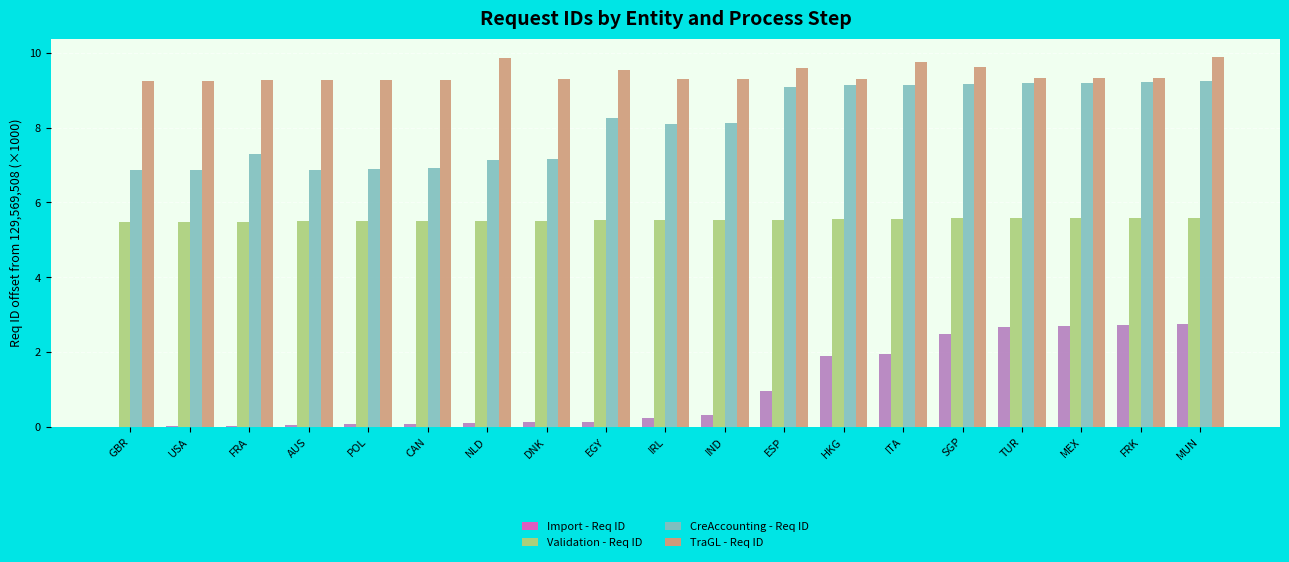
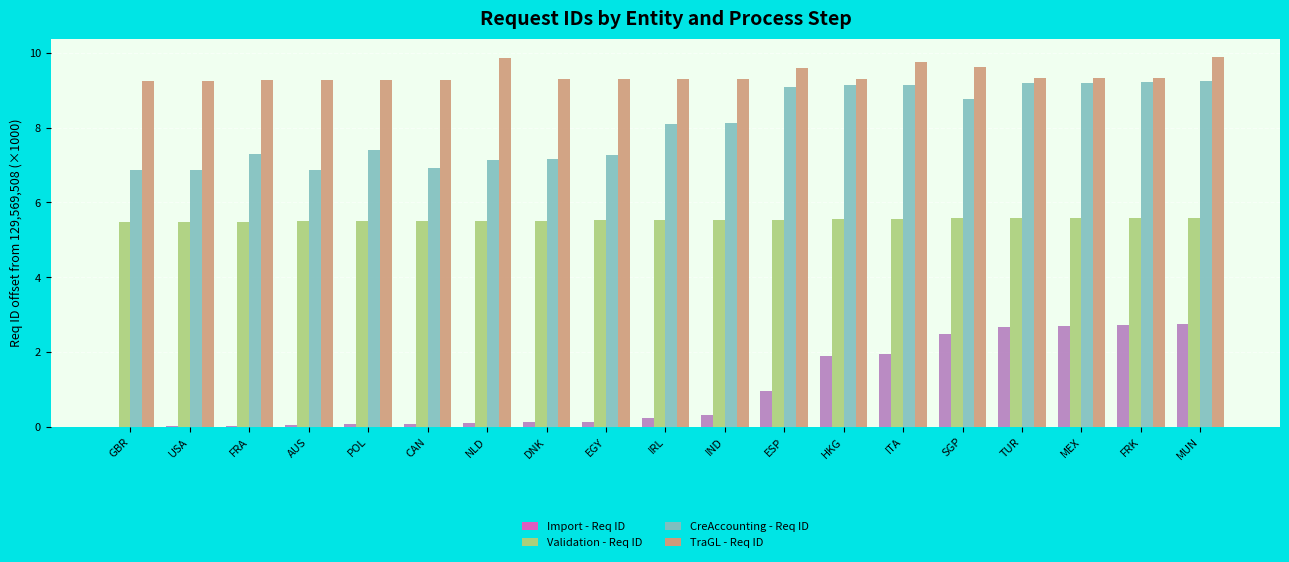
CreAccounting - Req ID, POL: 6.9 -> 7.4
CreAccounting - Req ID, EGY: 8.3 -> 7.3
TraGL - Req ID, EGY: 9.5 -> 9.3
CreAccounting - Req ID, SGP: 9.2 -> 8.8
